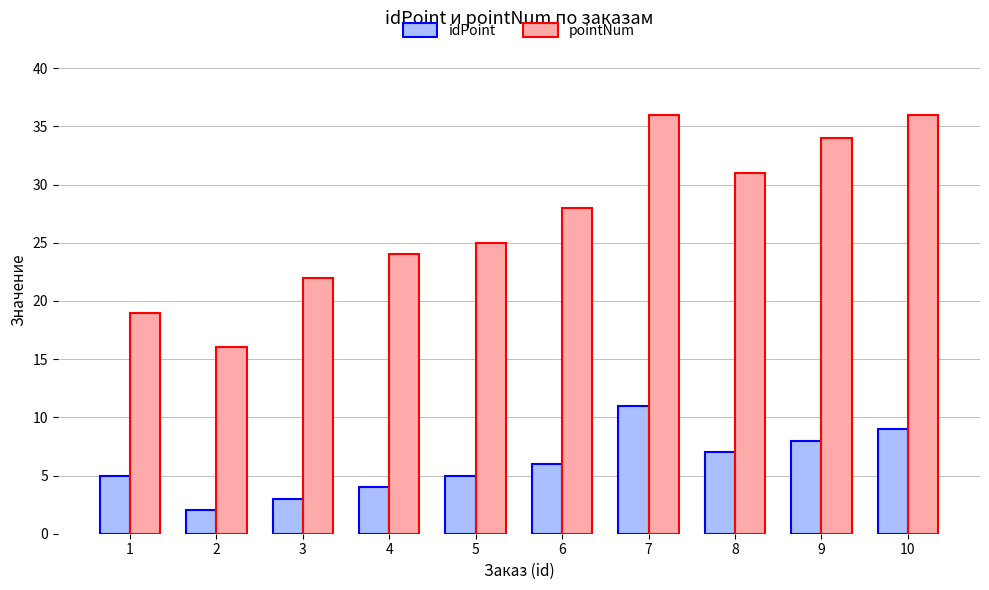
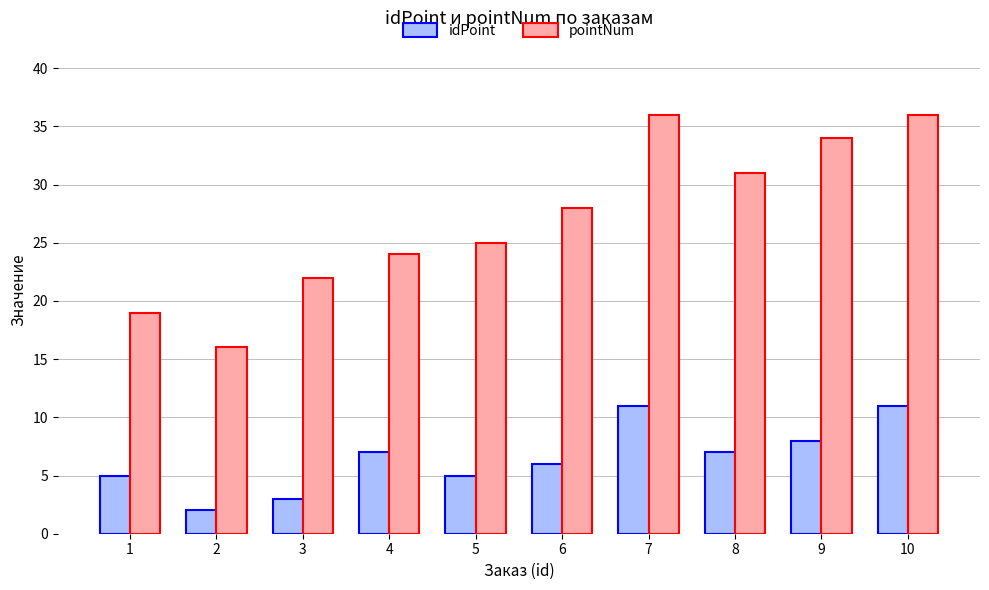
idPoint, 4: 4 -> 7
idPoint, 10: 9 -> 11
